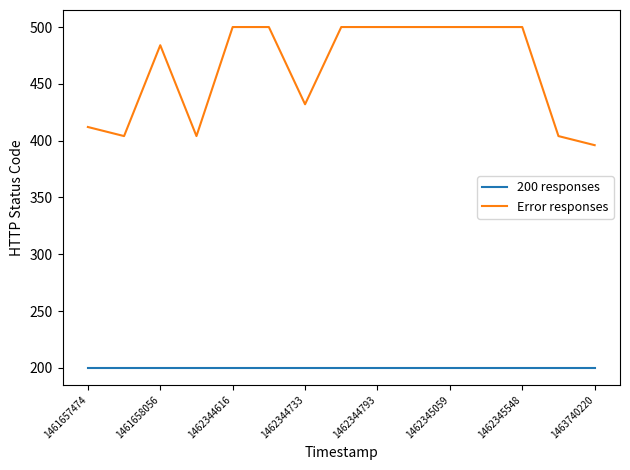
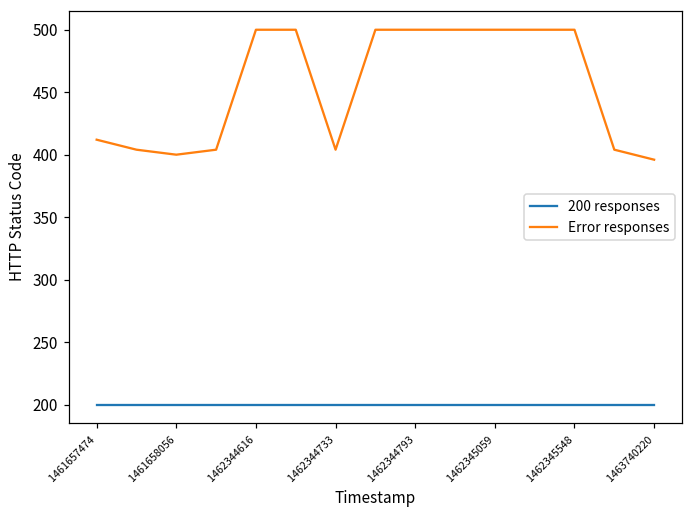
Error responses, 1461658056: 484 -> 400
Error responses, 1462344733: 432 -> 404
